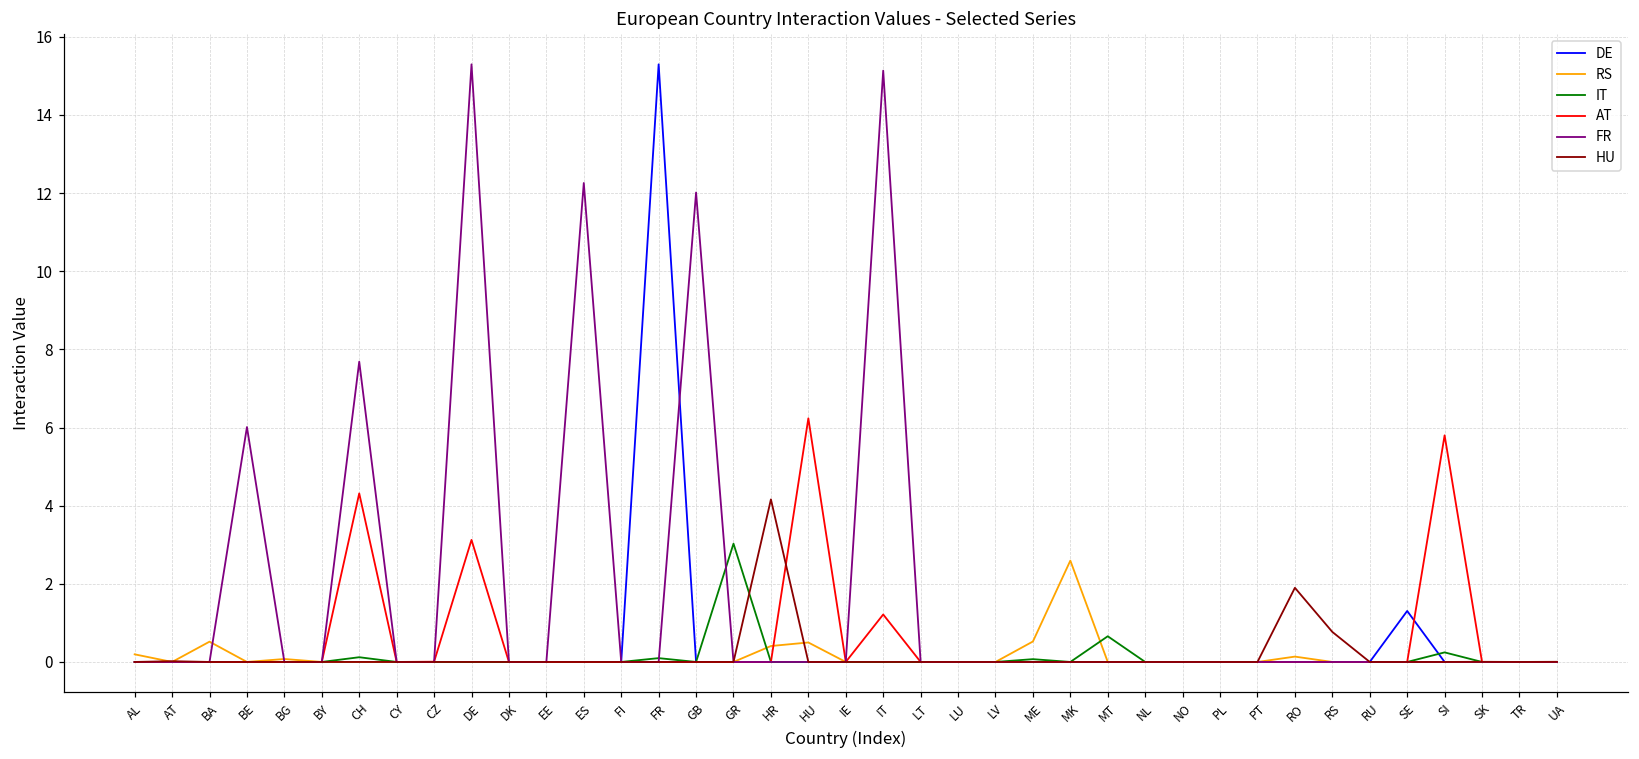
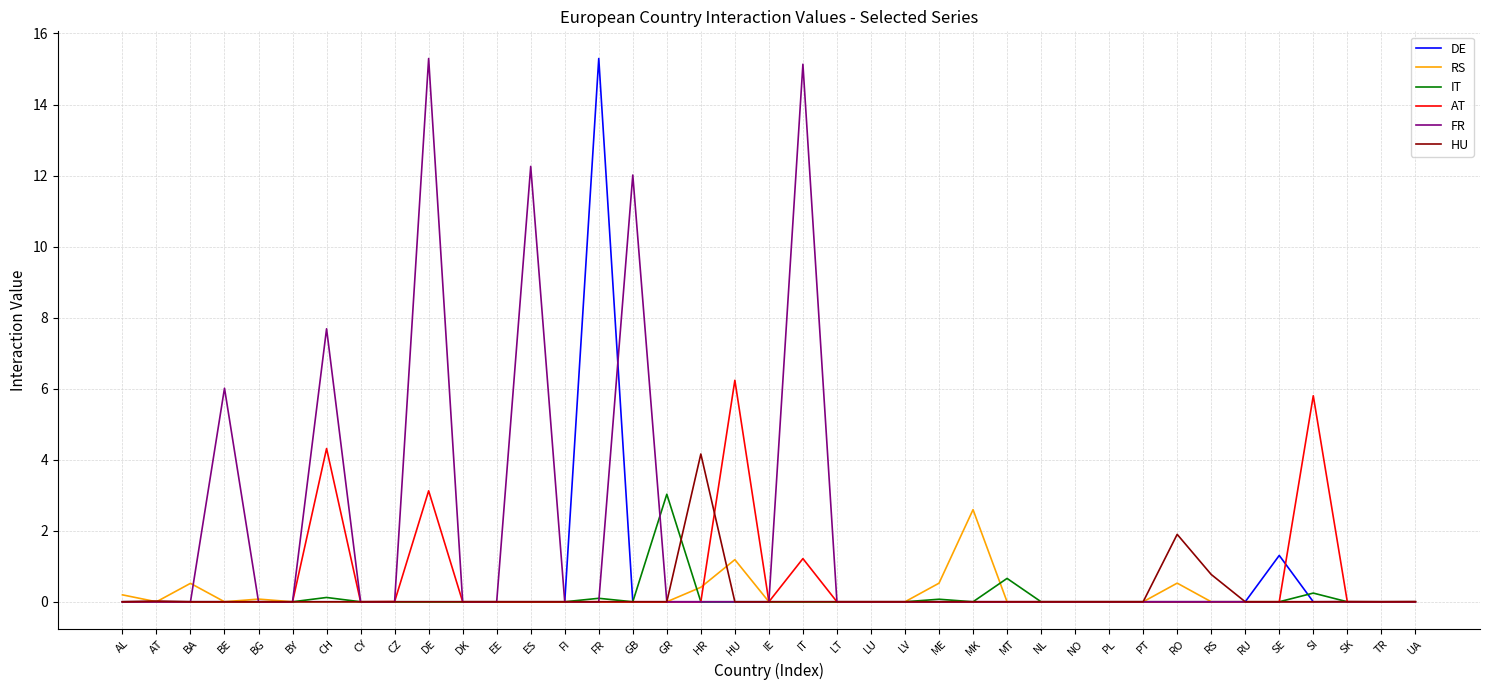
RS, HU: 0.5 -> 1.2
RS, RO: 0.1 -> 0.5
